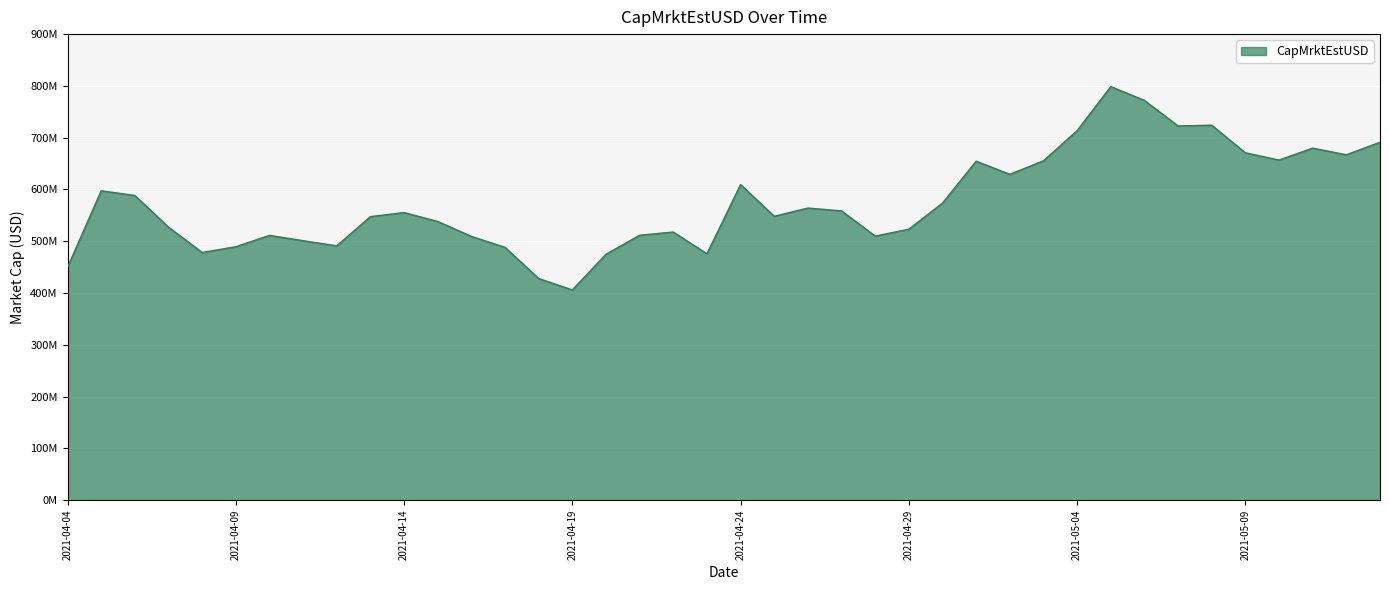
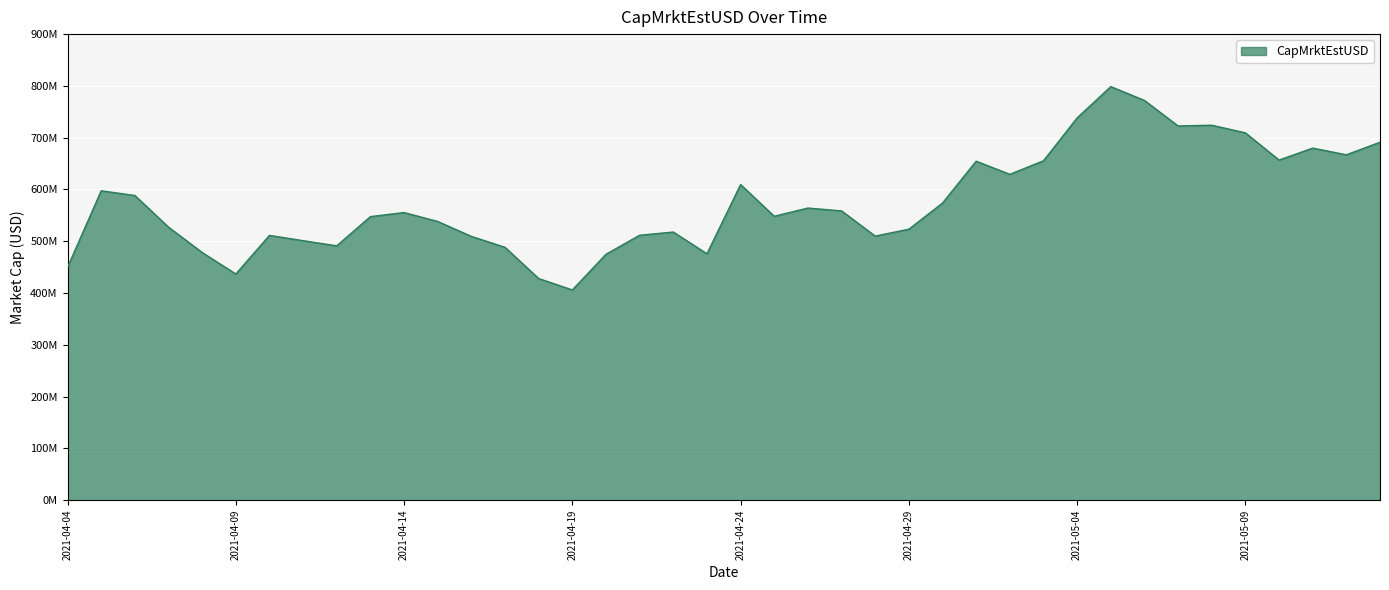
2021-04-09: 490000000 -> 440000000
2021-05-04: 710000000 -> 740000000
2021-05-09: 670000000 -> 710000000
